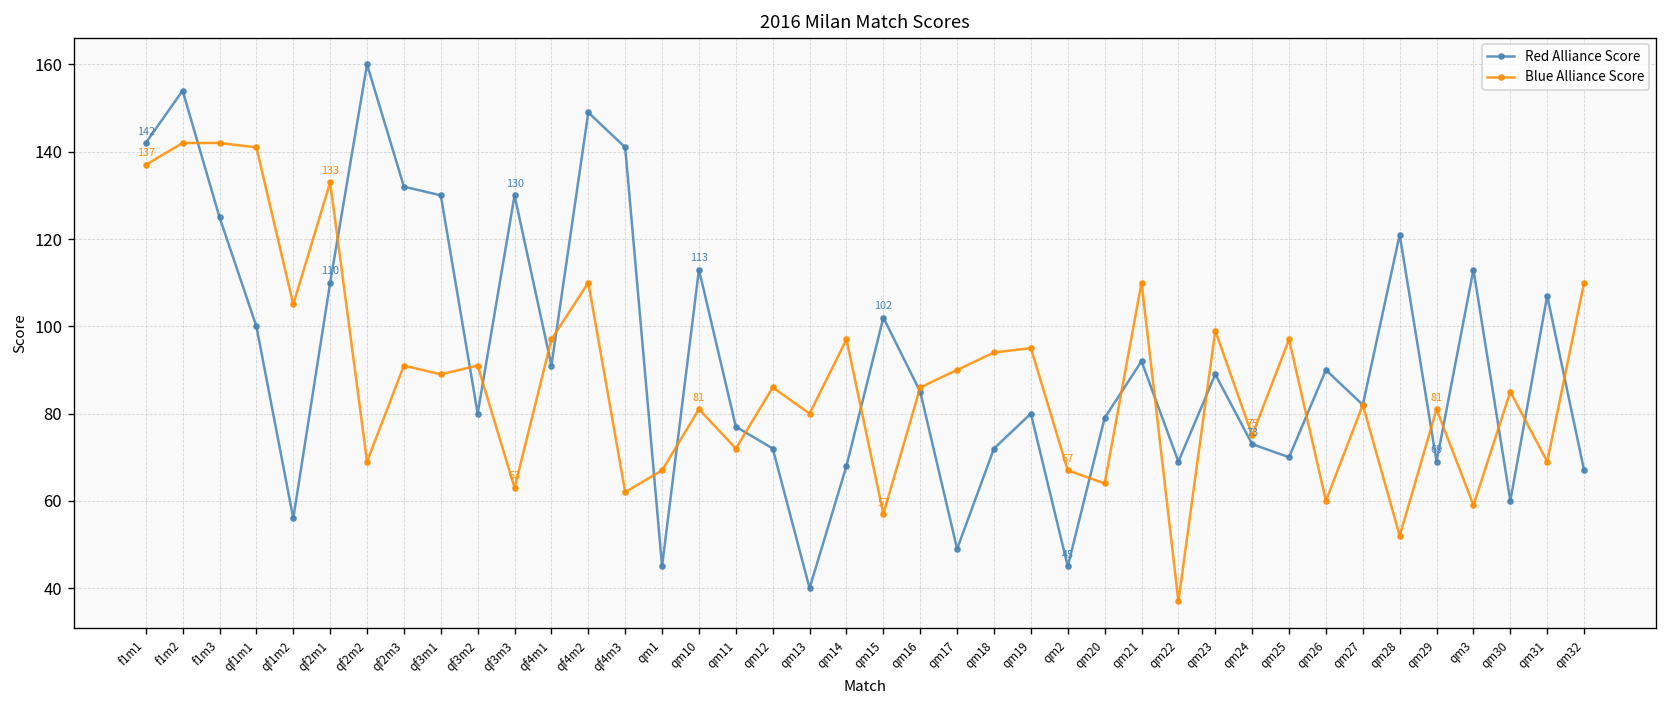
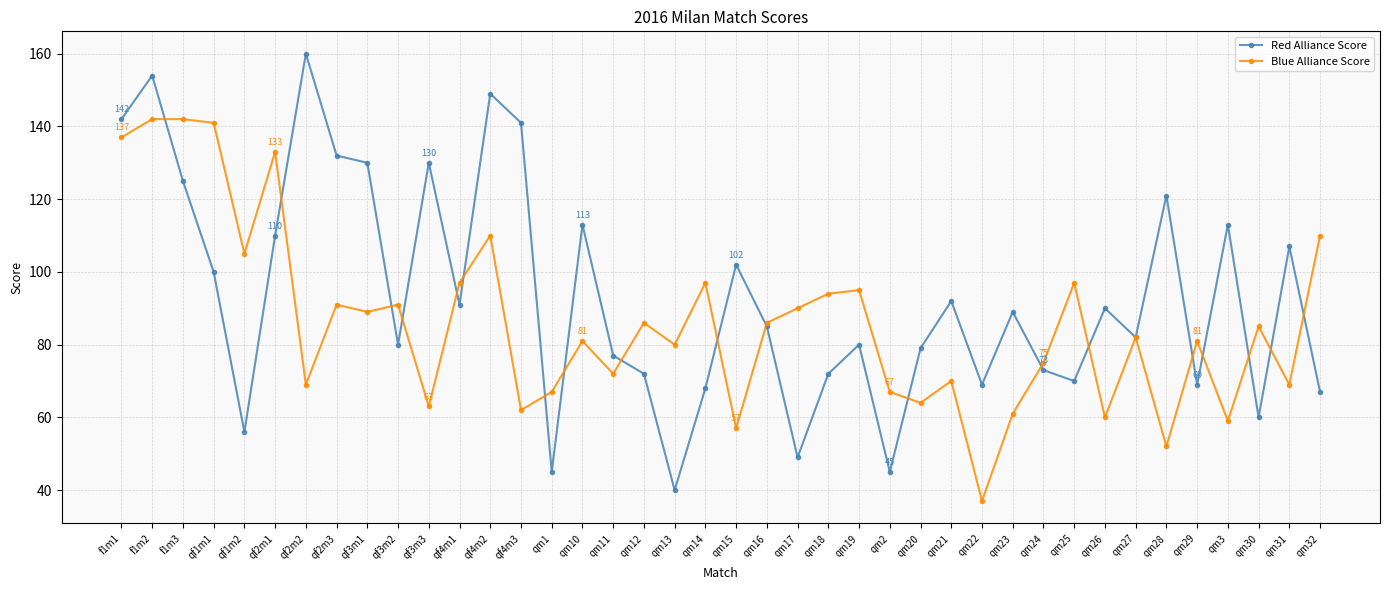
Blue Alliance Score, qm21: 110 -> 70
Blue Alliance Score, qm23: 99 -> 61
